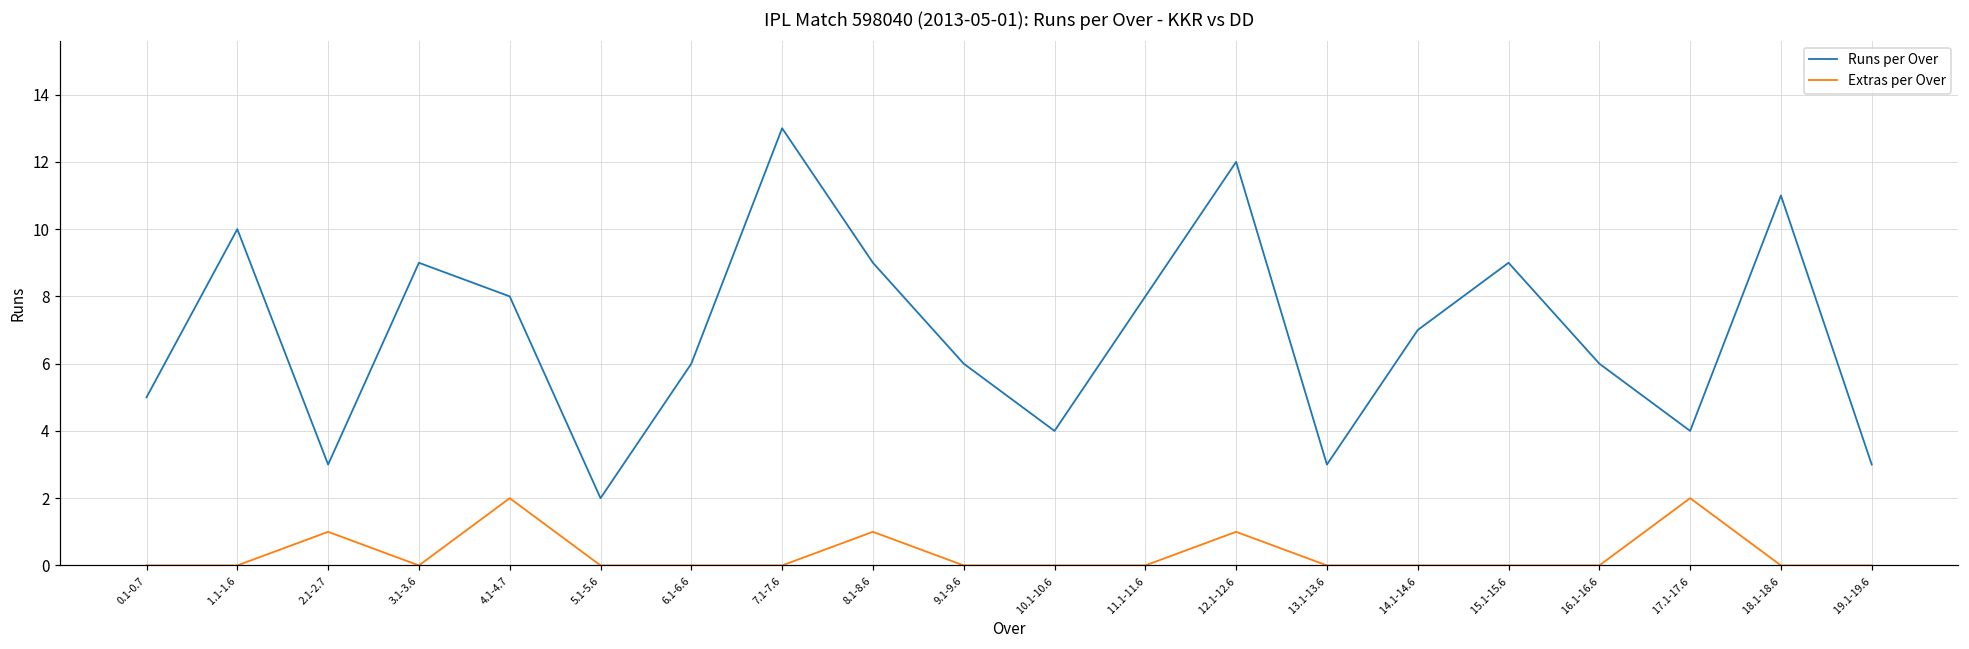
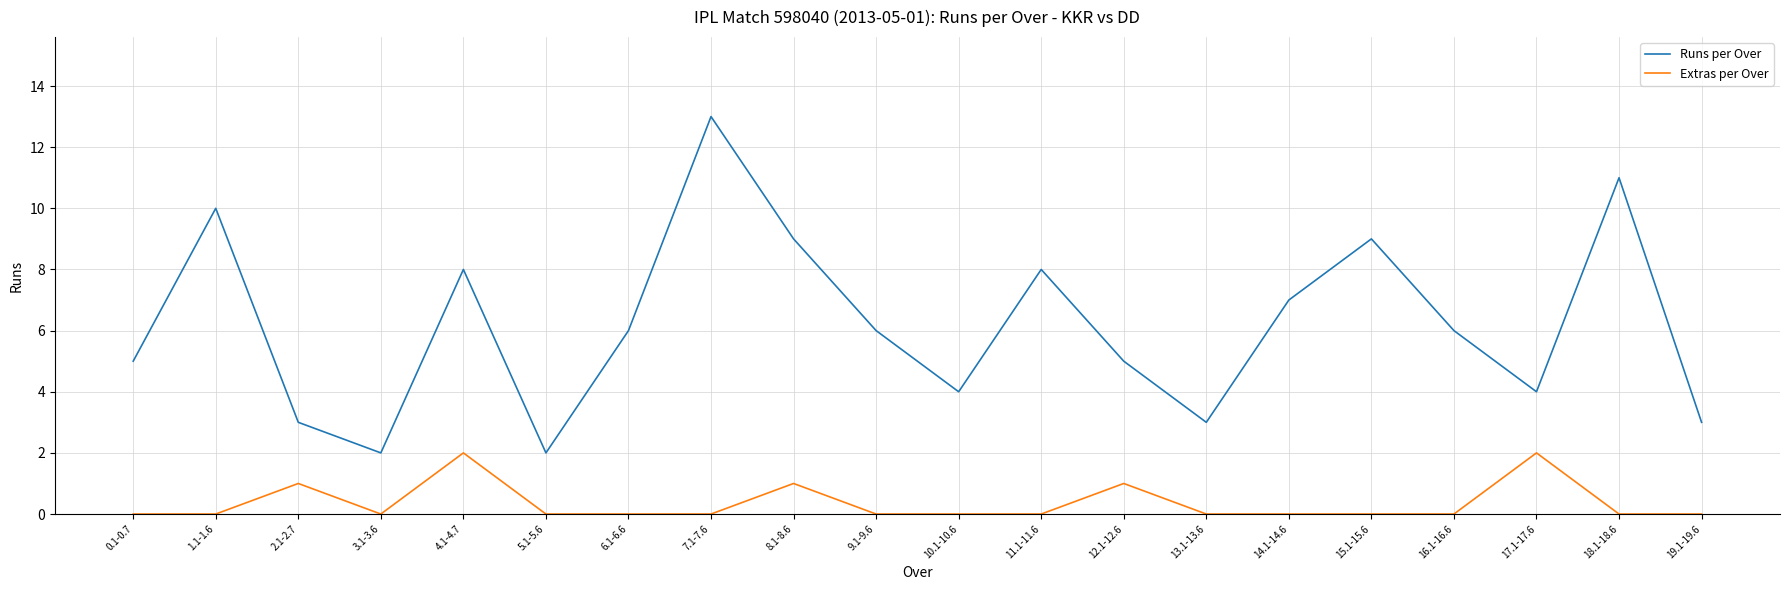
Runs per Over, 3.1-3.6: 9 -> 2
Runs per Over, 12.1-12.6: 12 -> 5
